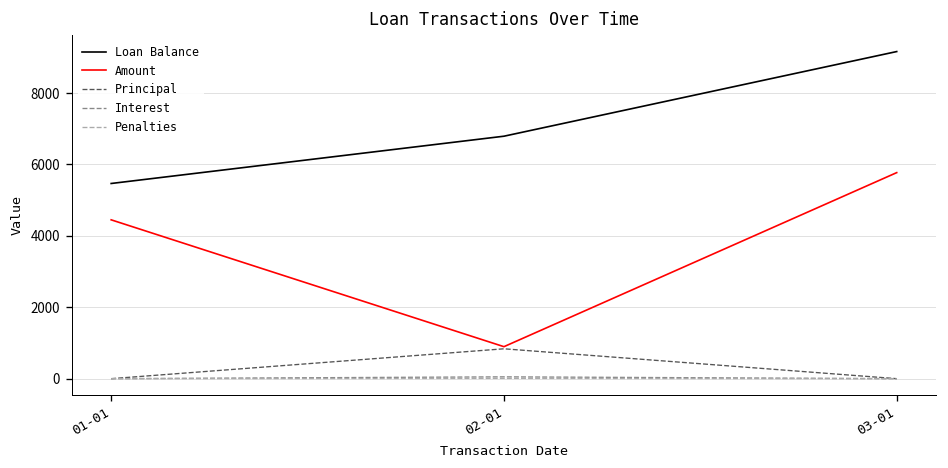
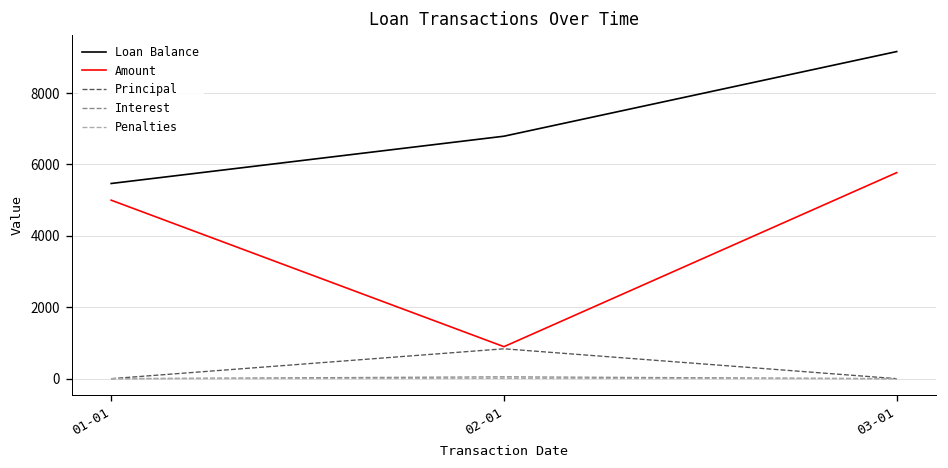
Amount, 01-01: 4400 -> 5000
